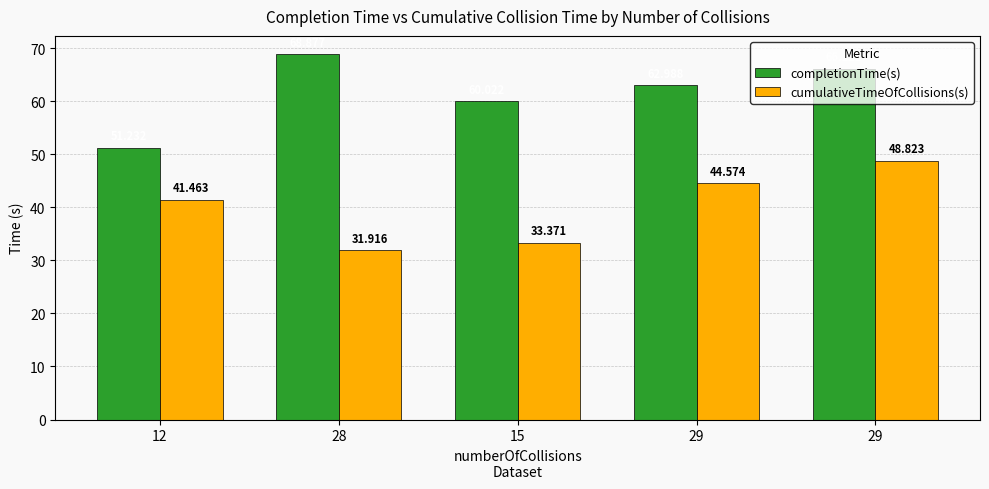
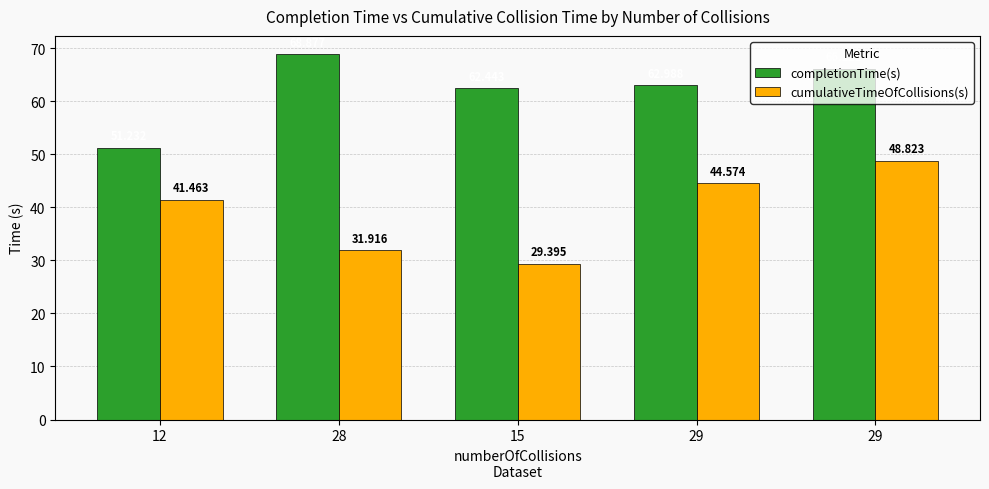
completionTime(s), 15: 60 -> 62
cumulativeTimeOfCollisions(s), 15: 33.371 -> 29.395
